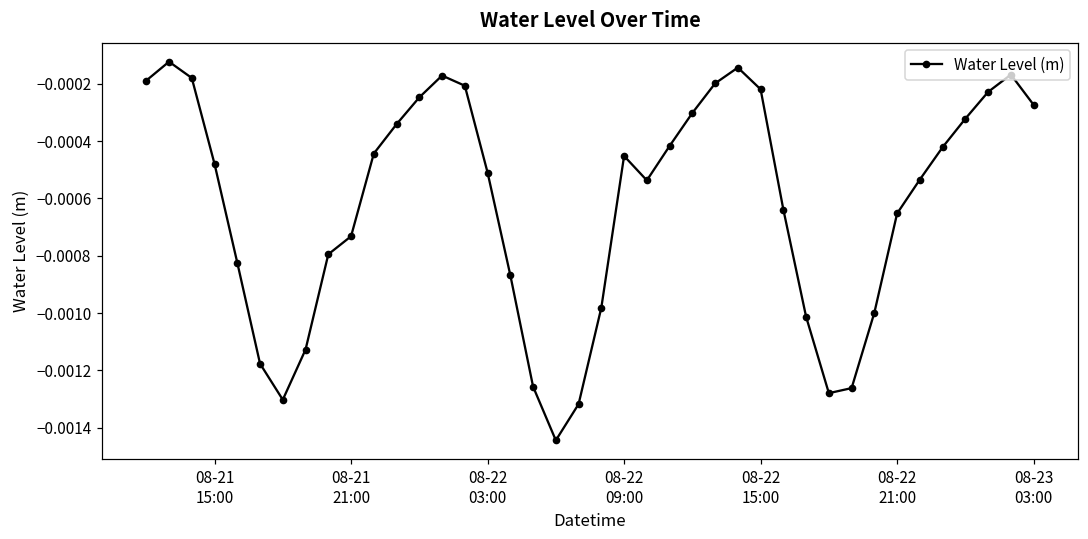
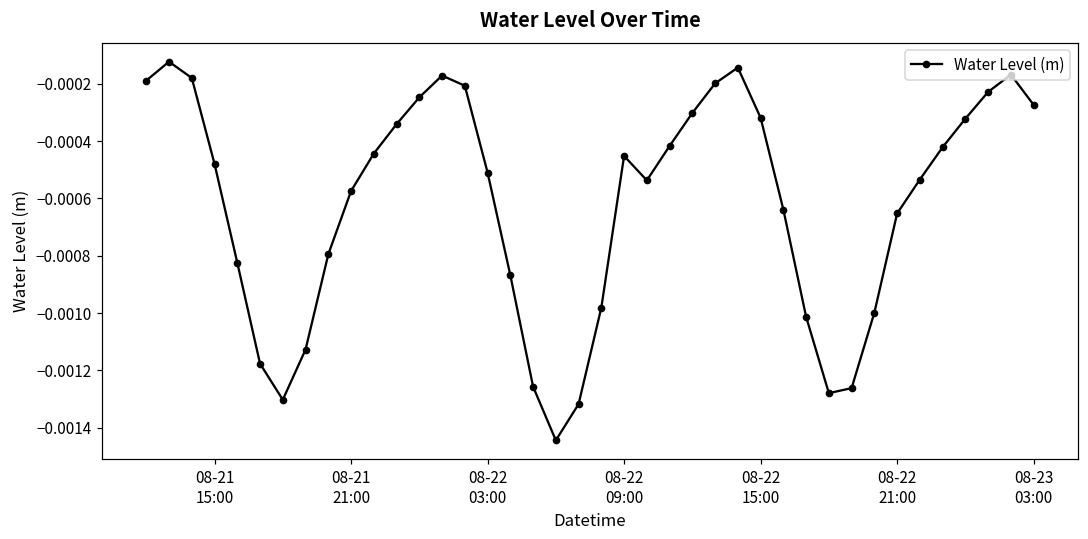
08-21 21:00: -0.00073 -> -0.00057
08-22 15:00: -0.00022 -> -0.00032
